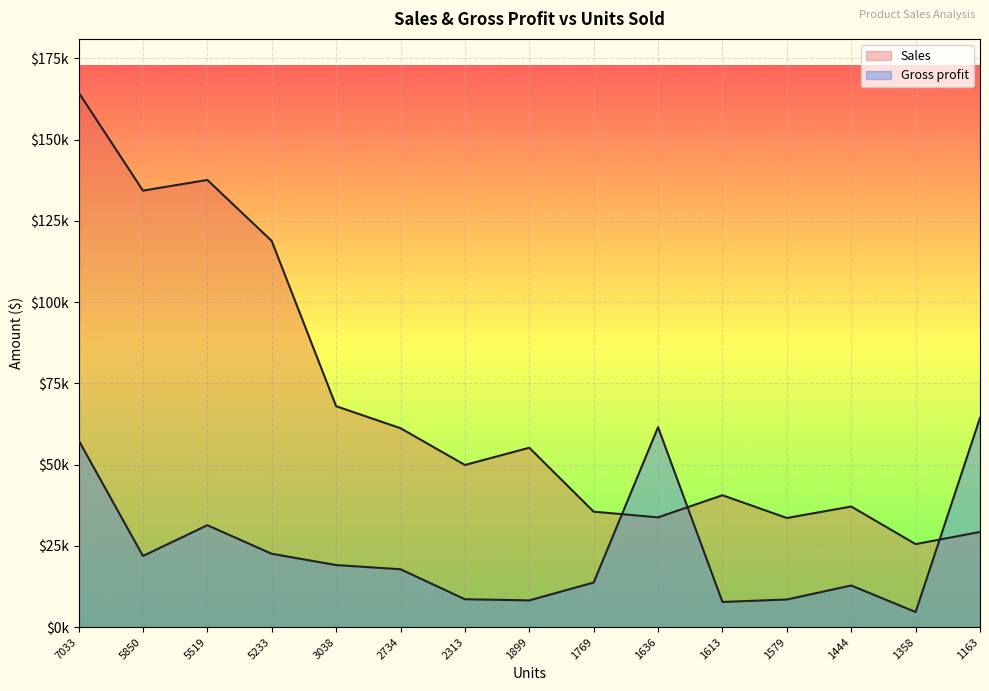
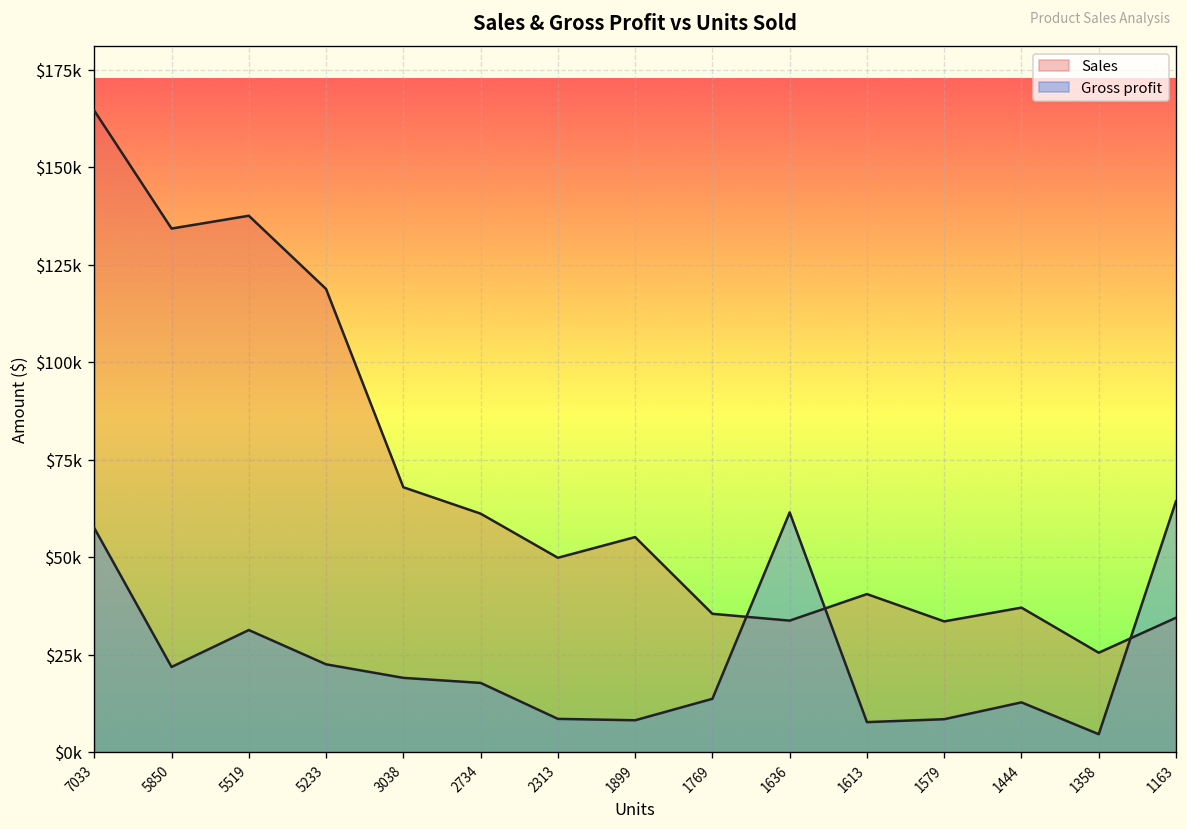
Sales, 1163: $29000 -> $35000
